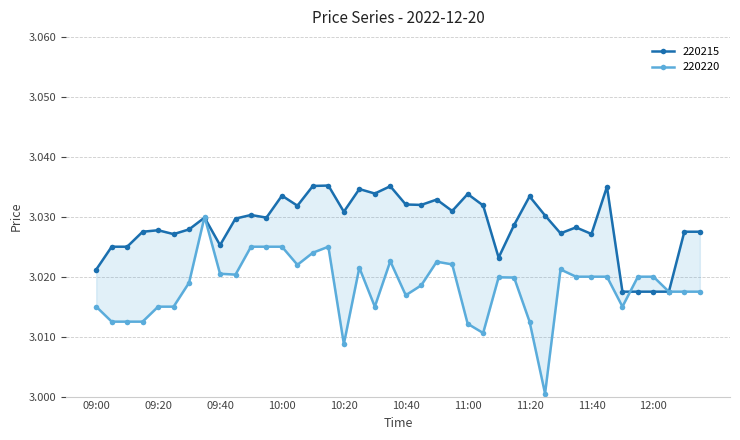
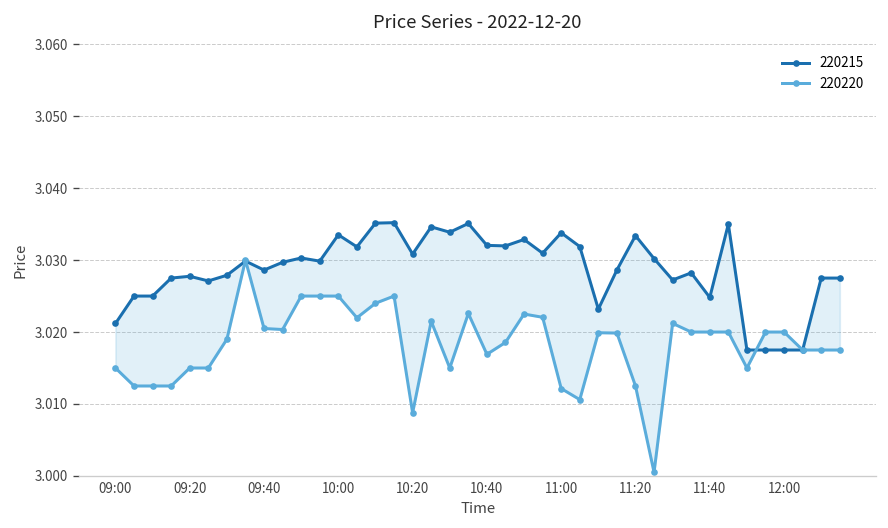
220215, 09:40: 3.025 -> 3.029
220215, 11:40: 3.027 -> 3.025
